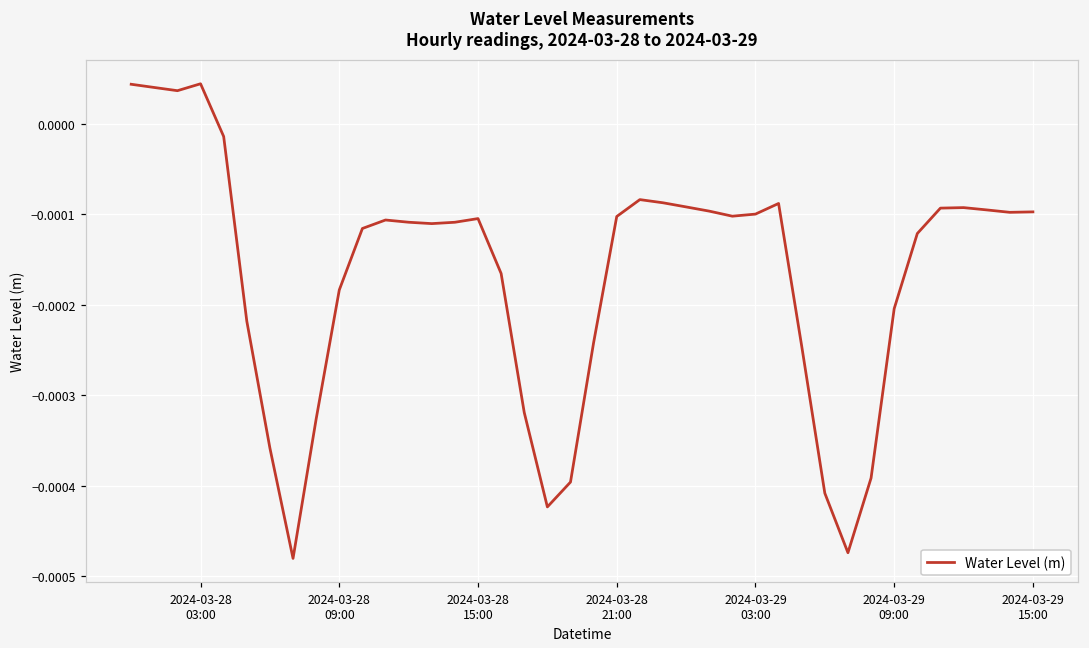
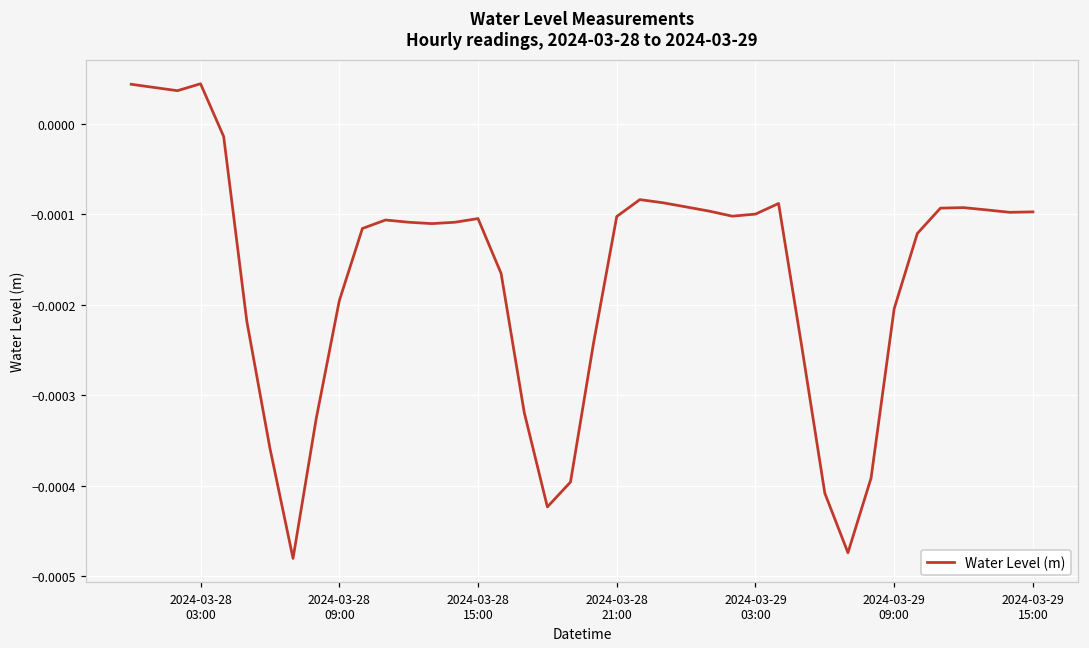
2024-03-28 09:00: -0.00018 -> -0.00020
